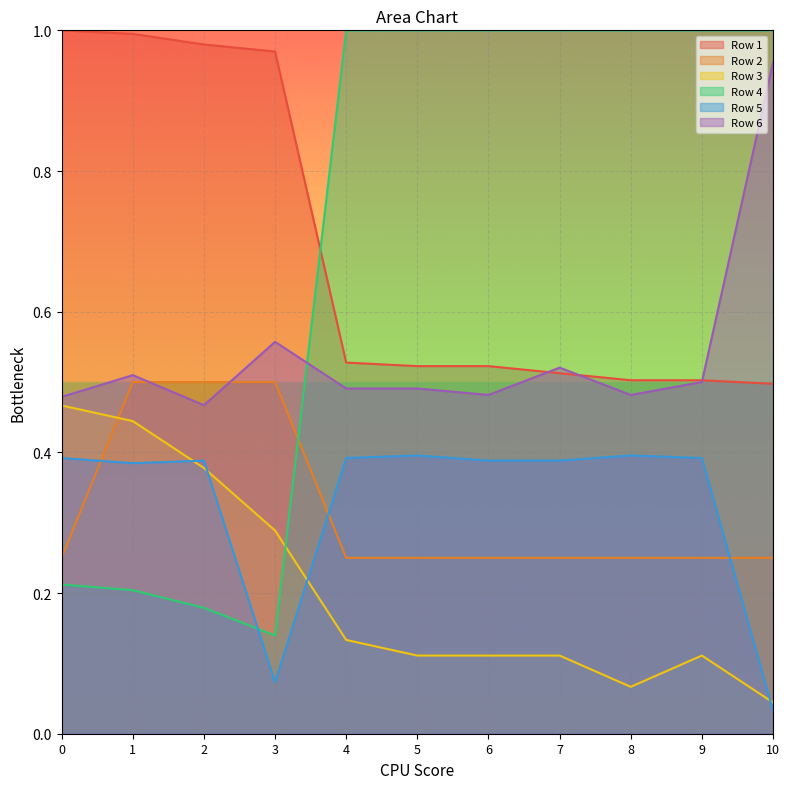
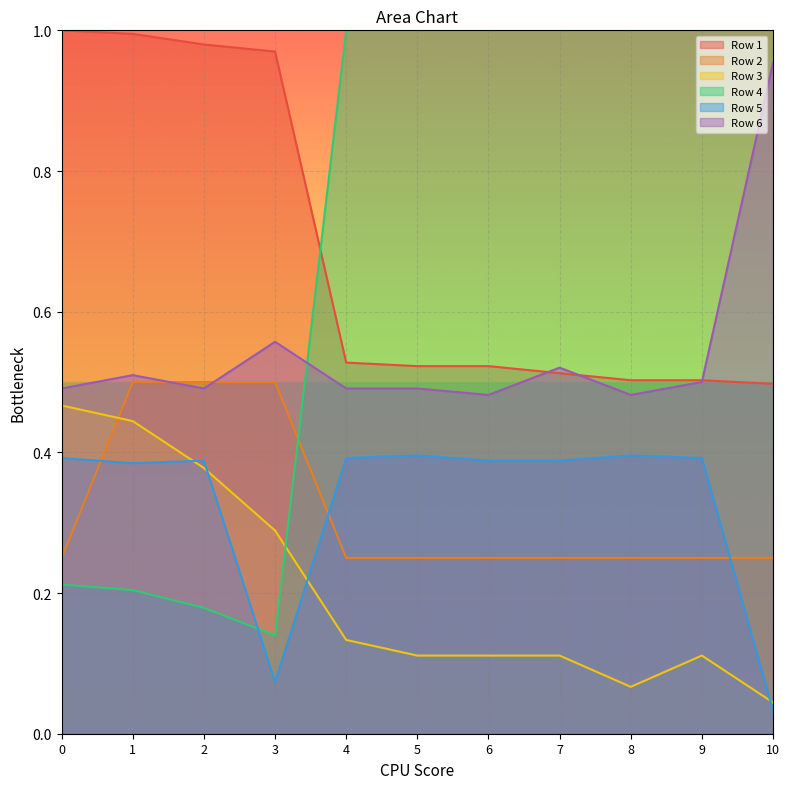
Row 6, 0: 0.48 -> 0.49
Row 6, 2: 0.47 -> 0.49
